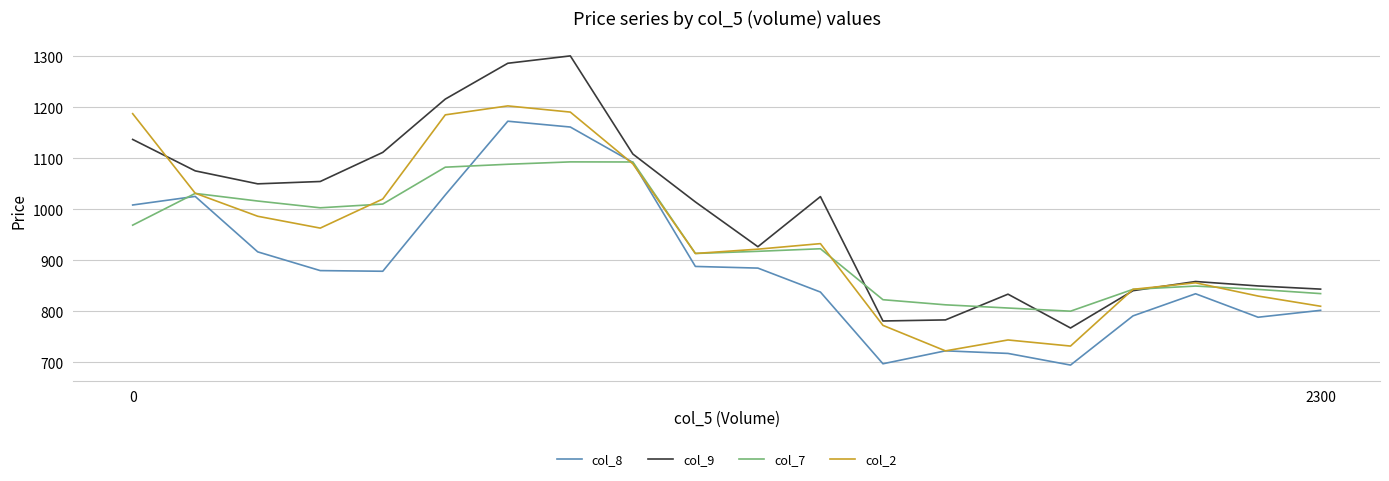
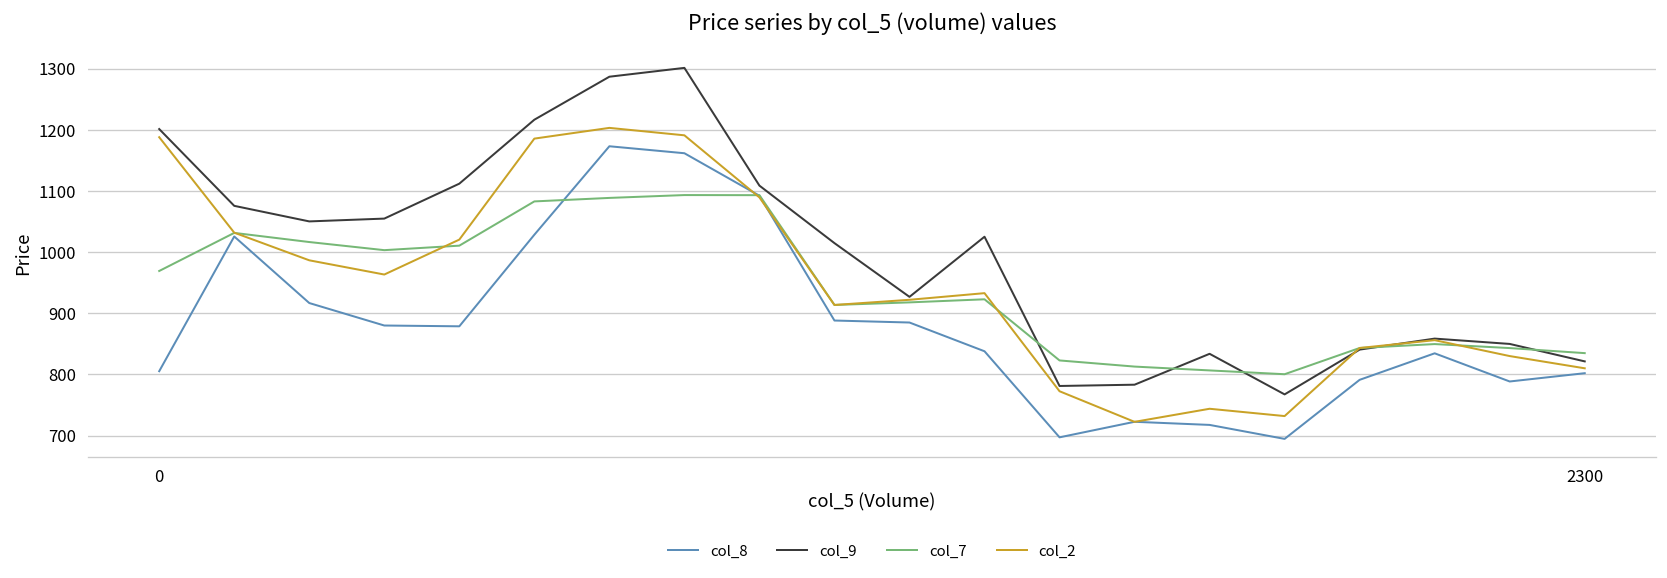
col_8, 0: 1010 -> 810
col_9, 0: 1140 -> 1200
col_9, 2300: 840 -> 820
